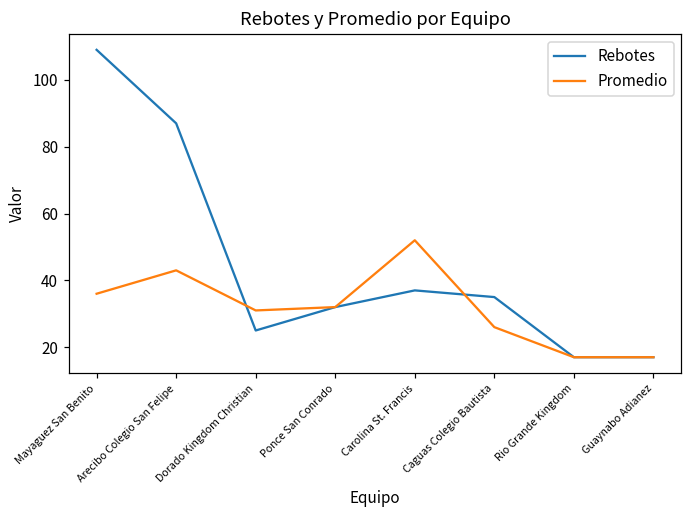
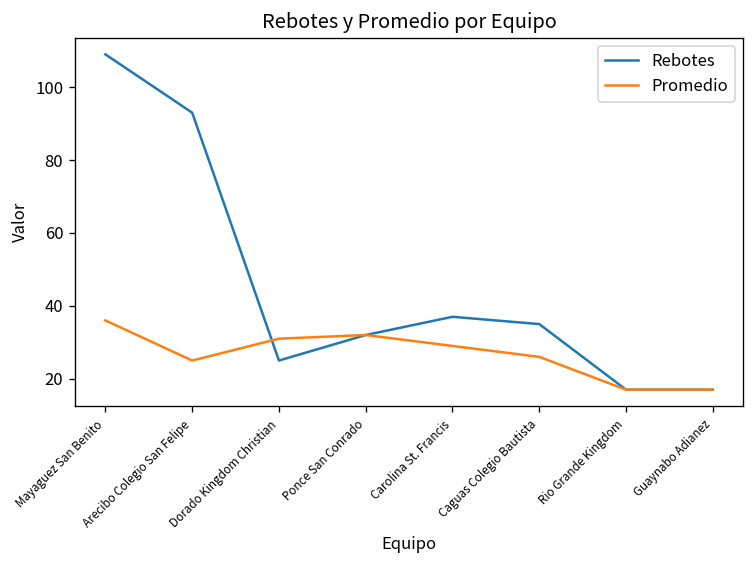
Rebotes, Arecibo Colegio San Felipe: 87 -> 93
Promedio, Arecibo Colegio San Felipe: 43 -> 25
Promedio, Carolina St. Francis: 52 -> 29
